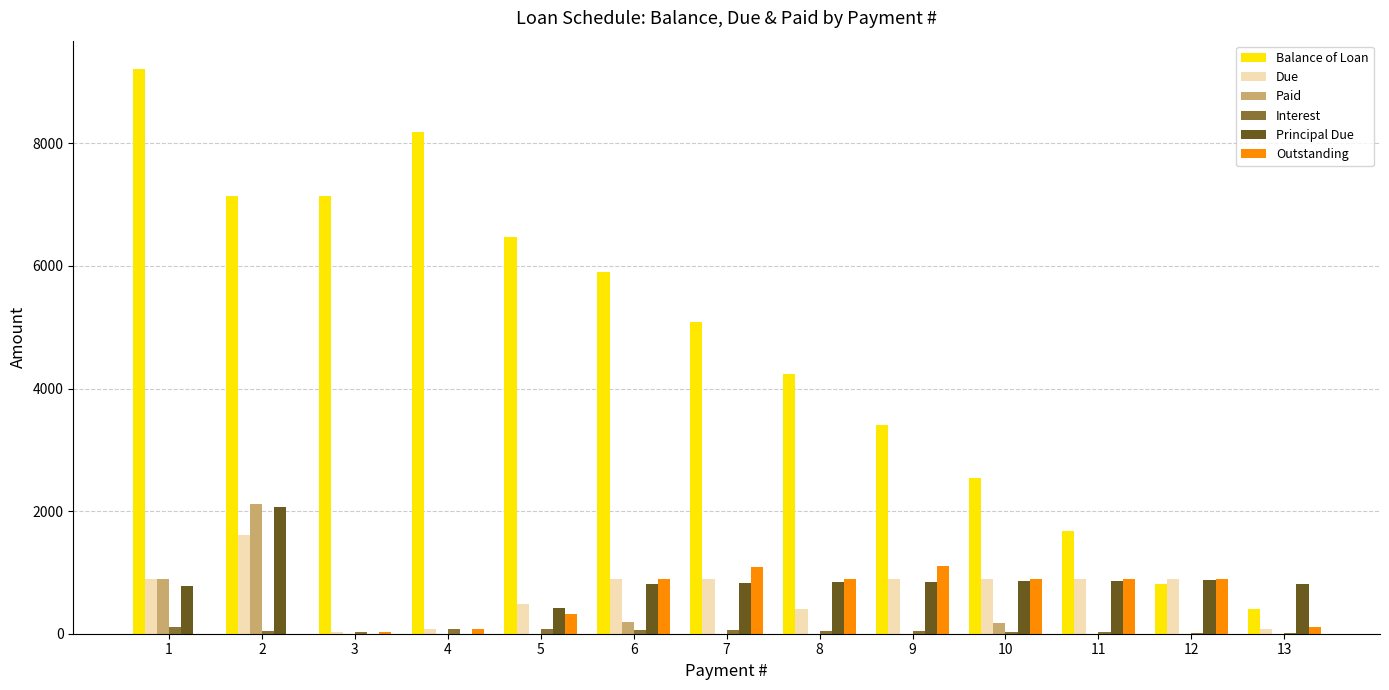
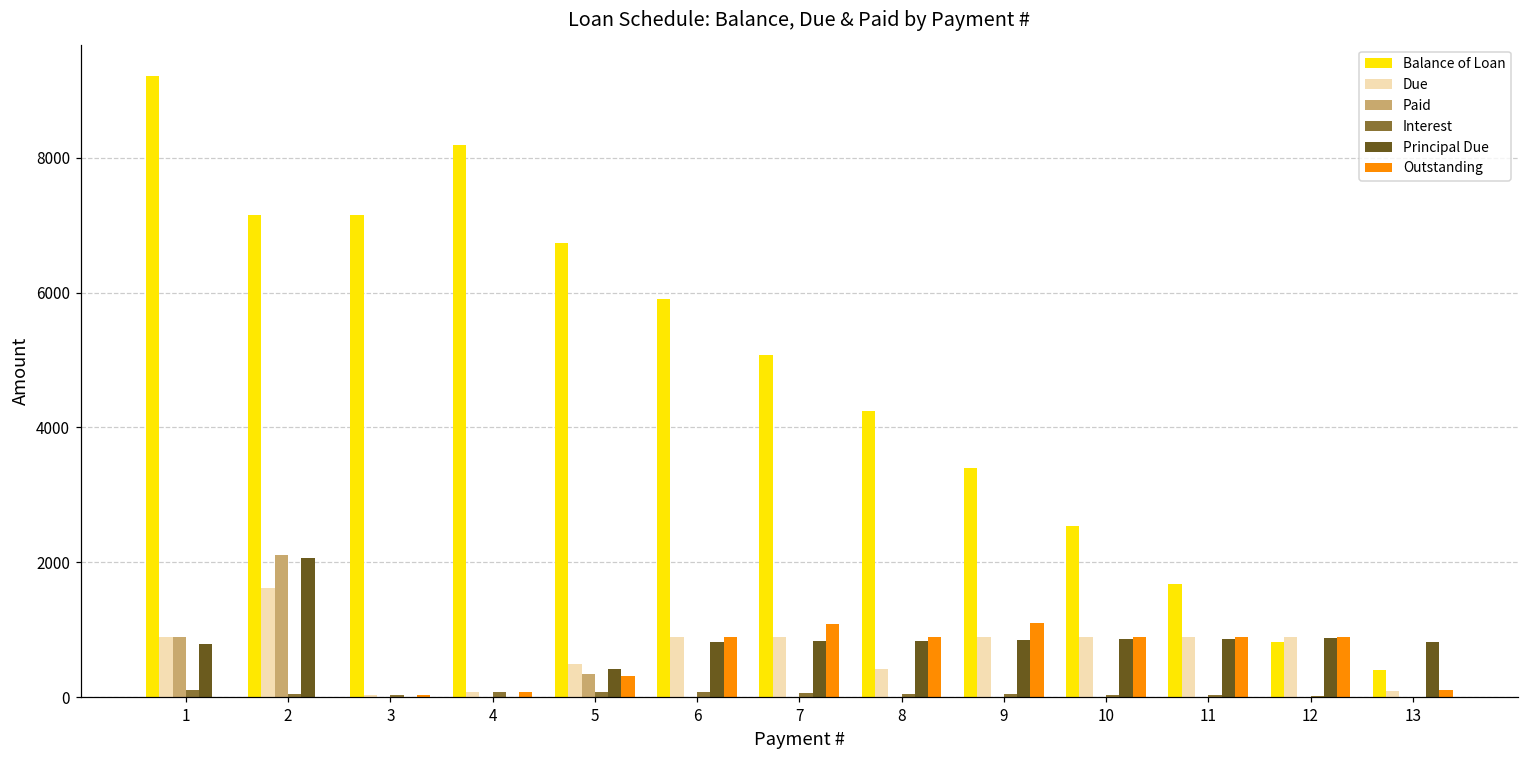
Balance of Loan, 5: 6500 -> 6700
Paid, 5: 0 -> 300
Paid, 6: 200 -> 0
Paid, 10: 200 -> 0
